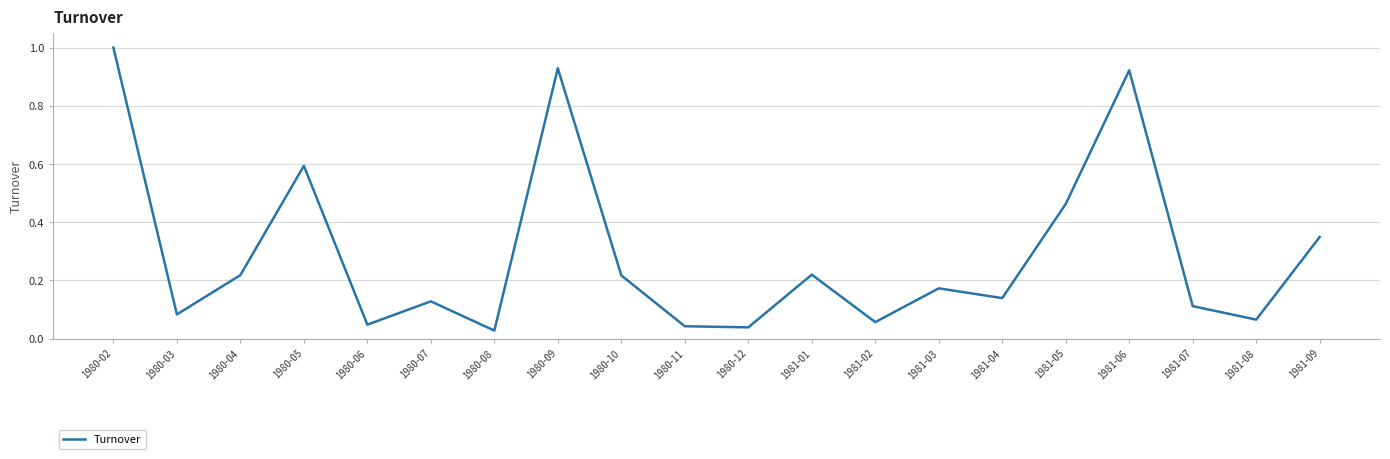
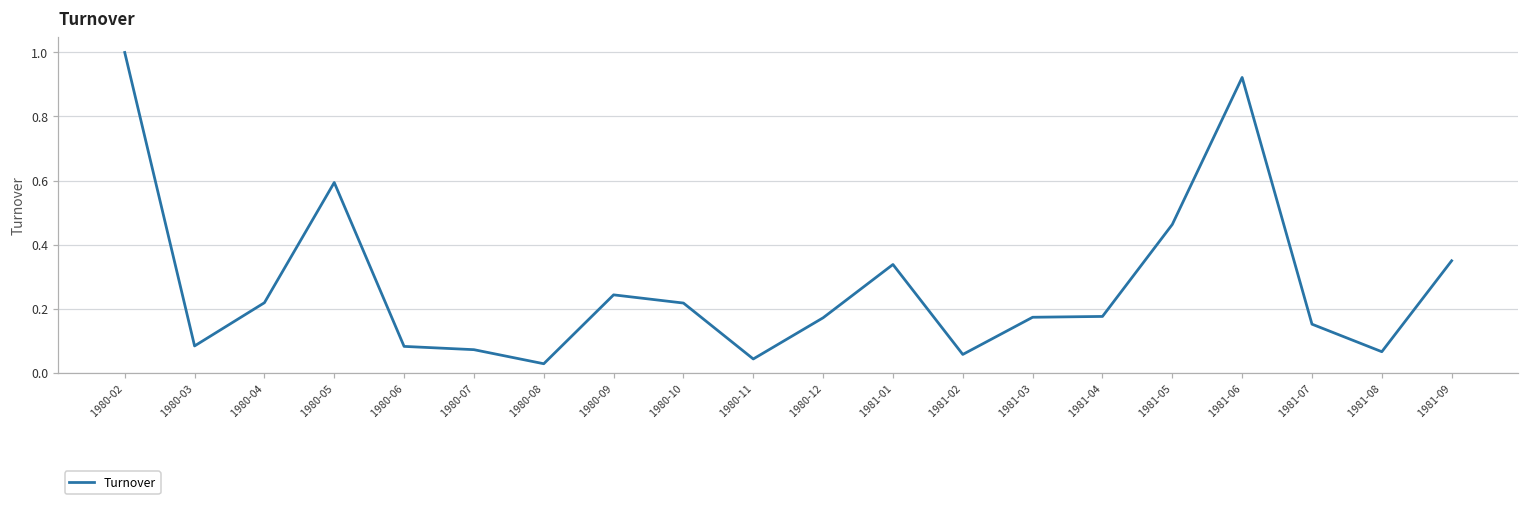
1980-06: 0.05 -> 0.08
1980-07: 0.13 -> 0.07
1980-09: 0.93 -> 0.24
1980-12: 0.04 -> 0.17
1981-01: 0.22 -> 0.34
1981-04: 0.14 -> 0.18
1981-07: 0.11 -> 0.15
